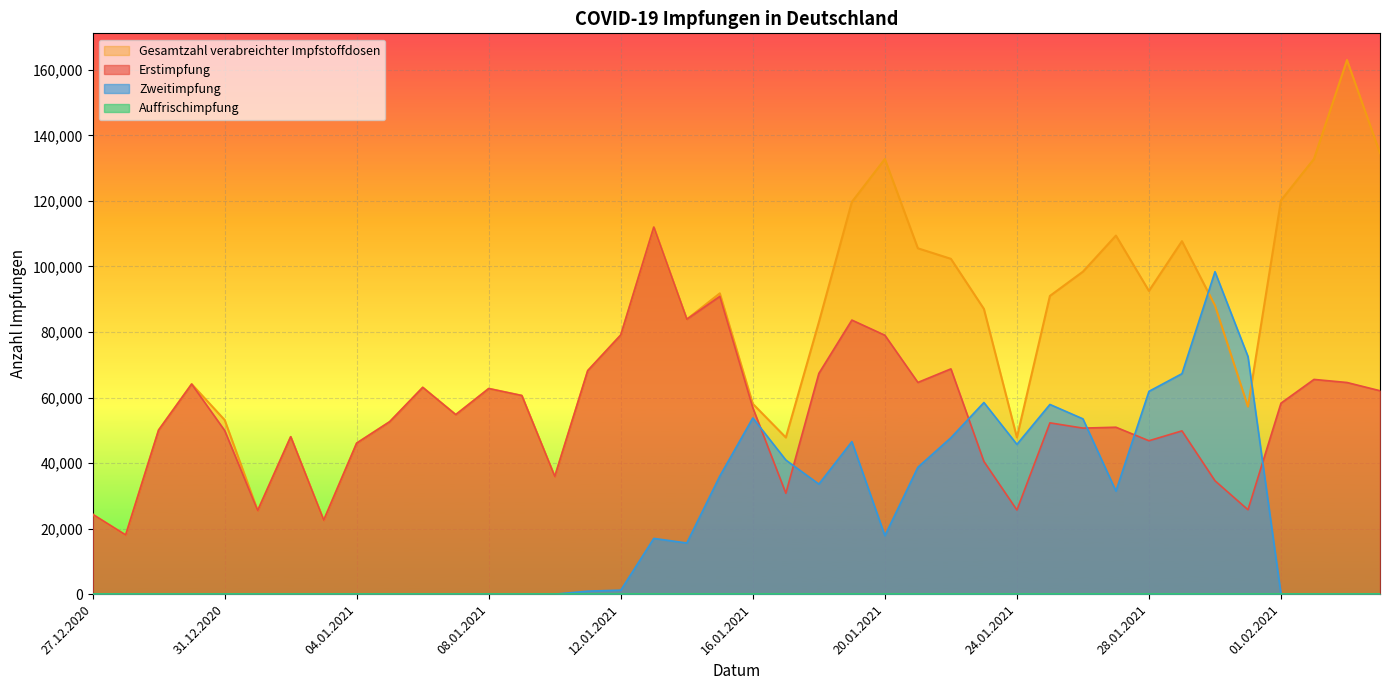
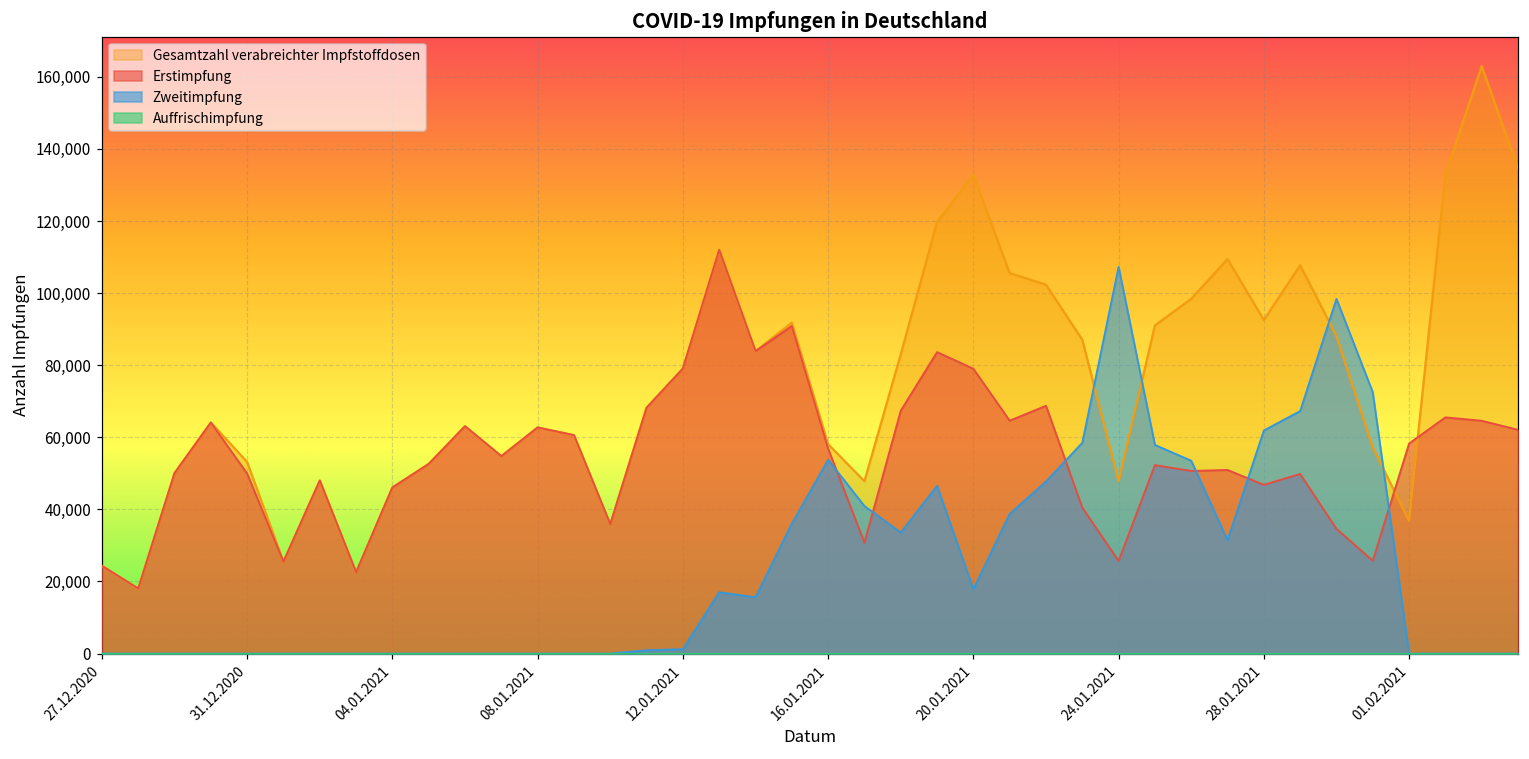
Zweitimpfung, 24.01.2021: 46,000 -> 107,000
Gesamtzahl verabreichter Impfstoffdosen, 01.02.2021: 120,000 -> 37,000
